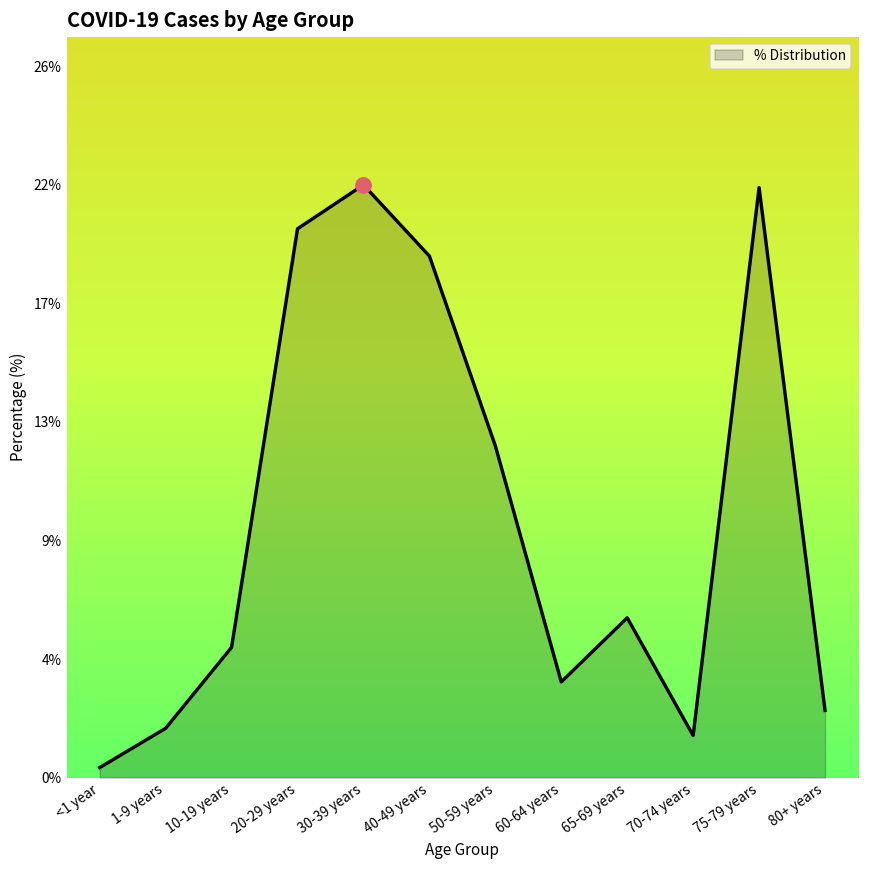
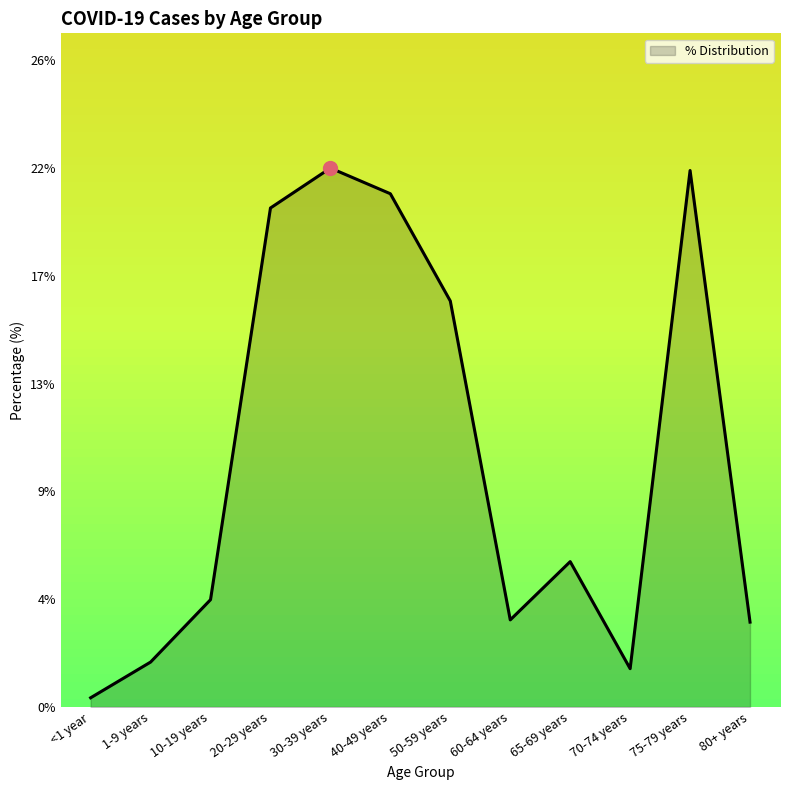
% Distribution, 10-19 years: 4.7% -> 4.3%
% Distribution, 40-49 years: 19.0% -> 20.5%
% Distribution, 50-59 years: 12.1% -> 16.2%
% Distribution, 80+ years: 2.4% -> 3.4%
